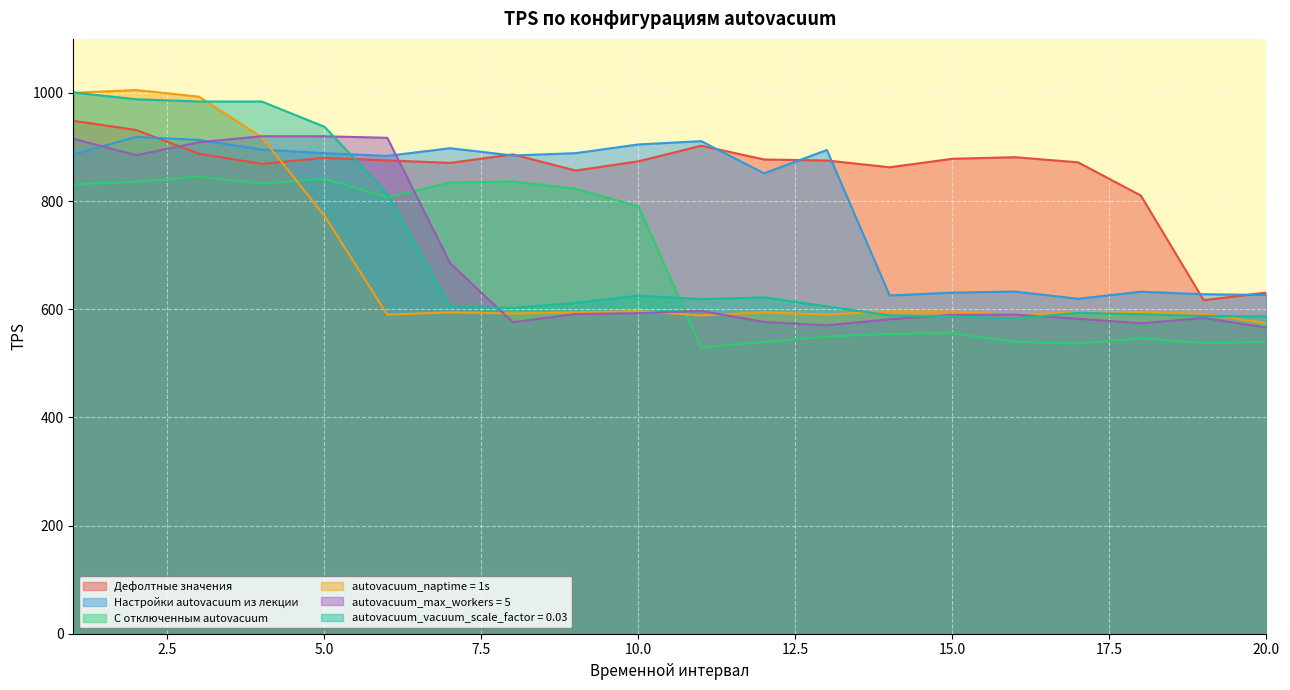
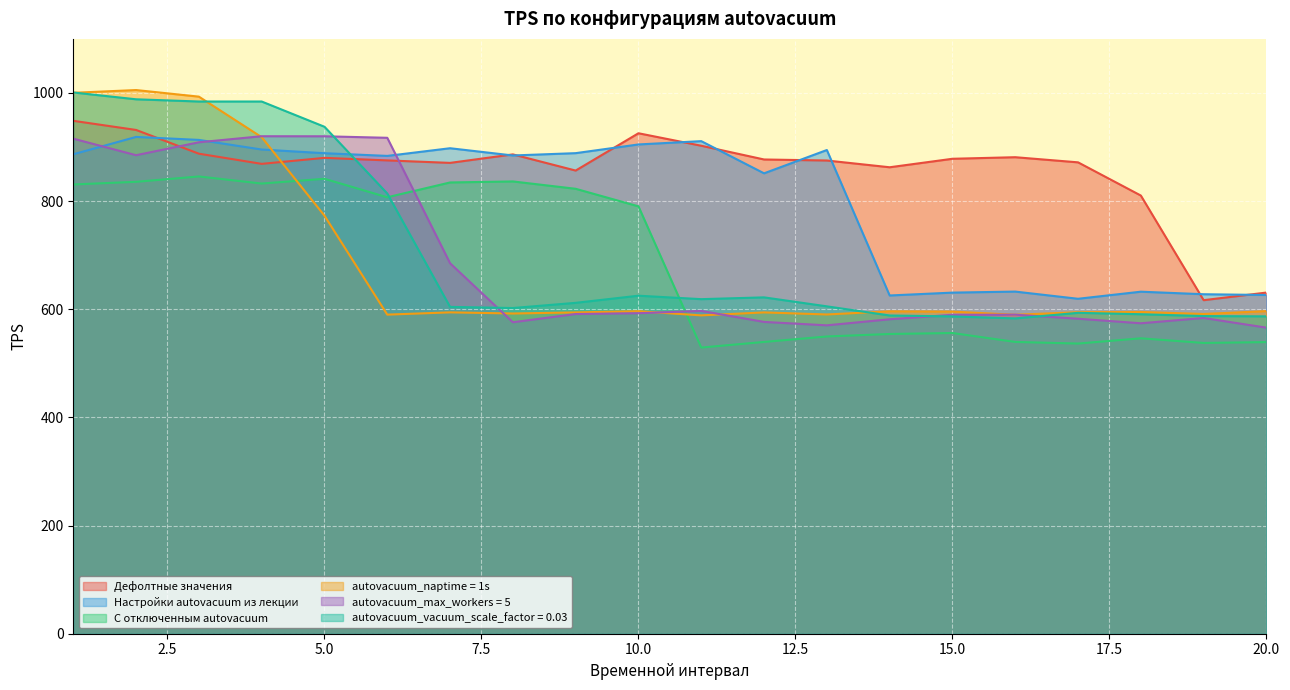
Дефолтные значения, 10.0: 870 -> 930
autovacuum_naptime = 1s, 20.0: 570 -> 600
